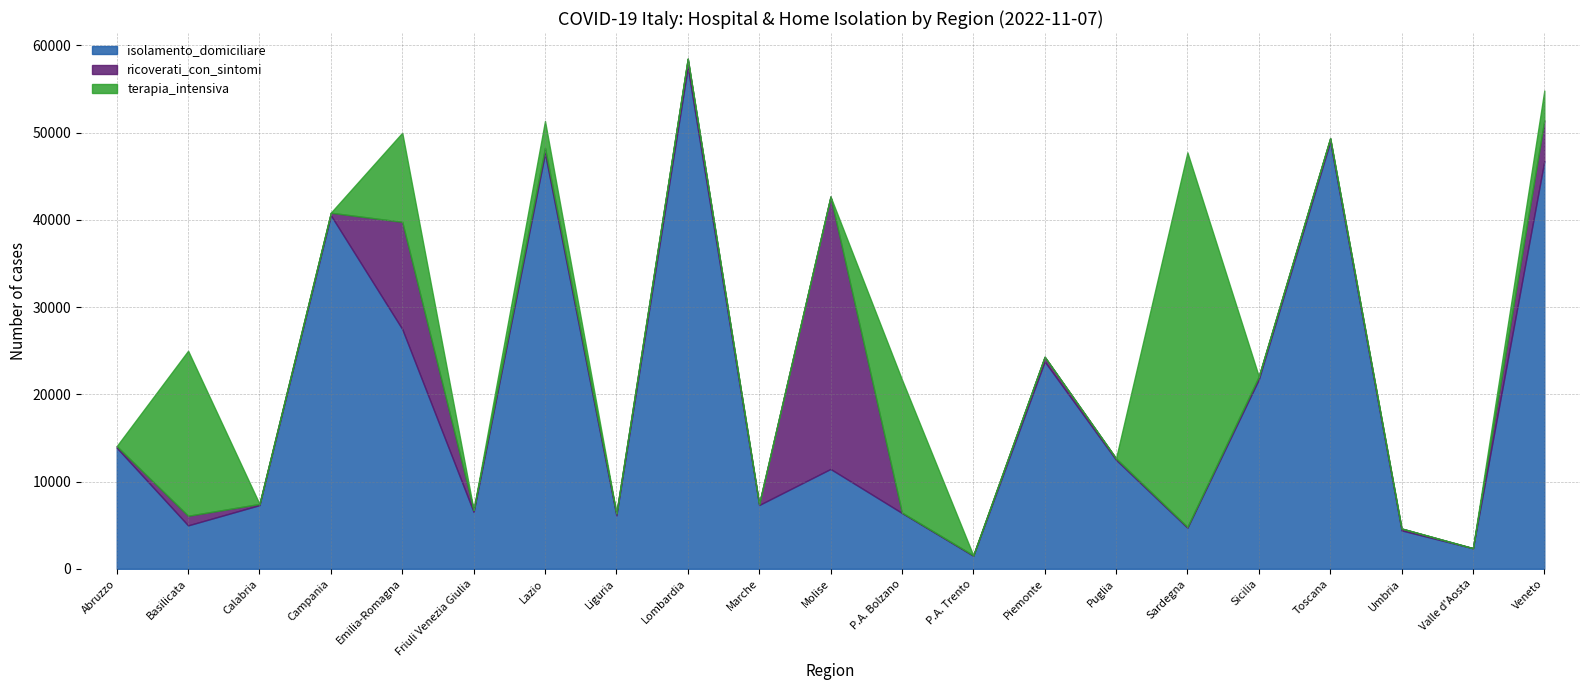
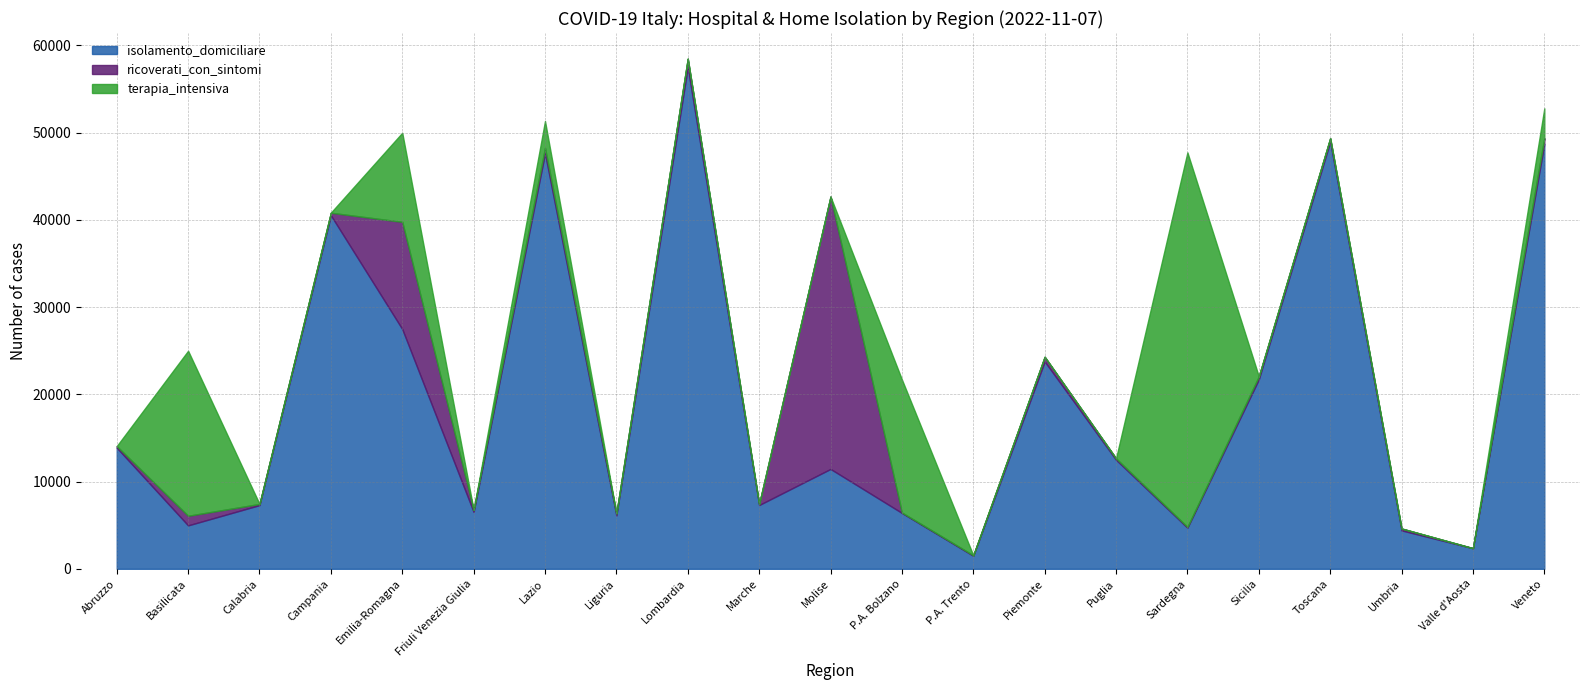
isolamento_domiciliare, Veneto: 47000 -> 49000
ricoverati_con_sintomi, Veneto: 5000 -> 1000
